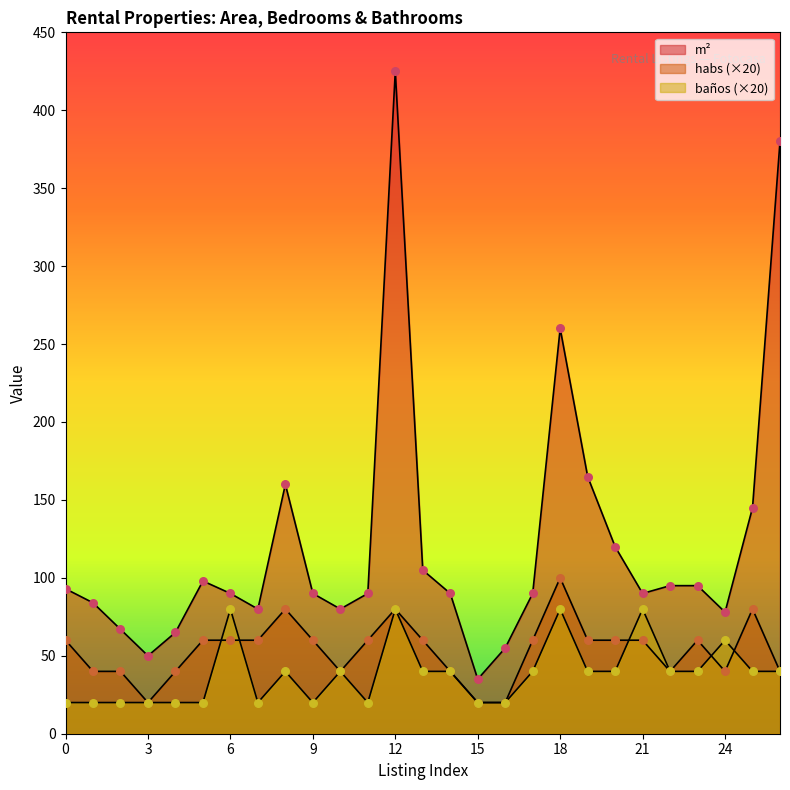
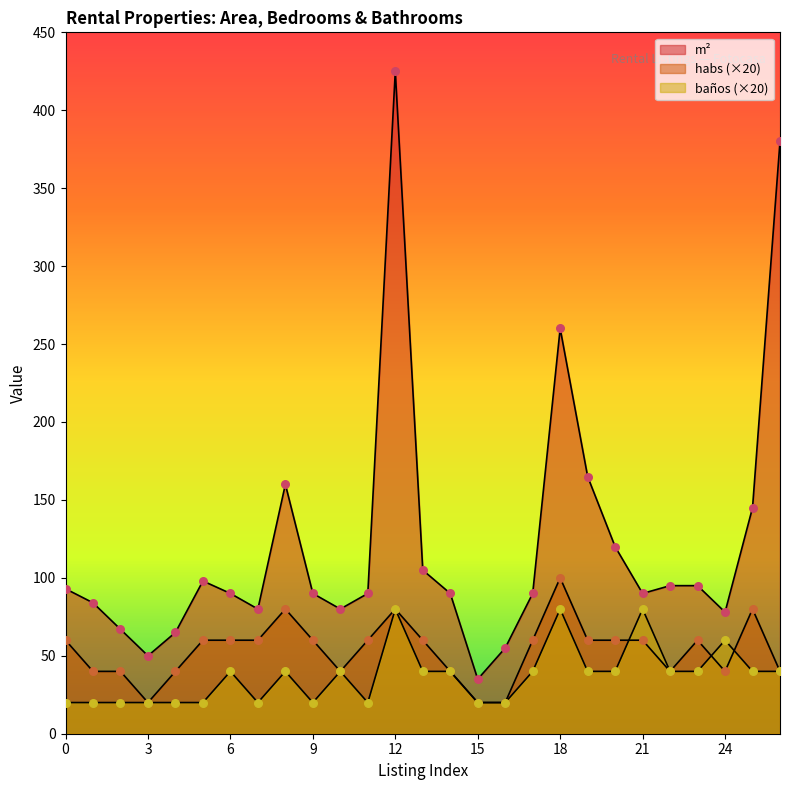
baños (×20), 6: 80 -> 40
